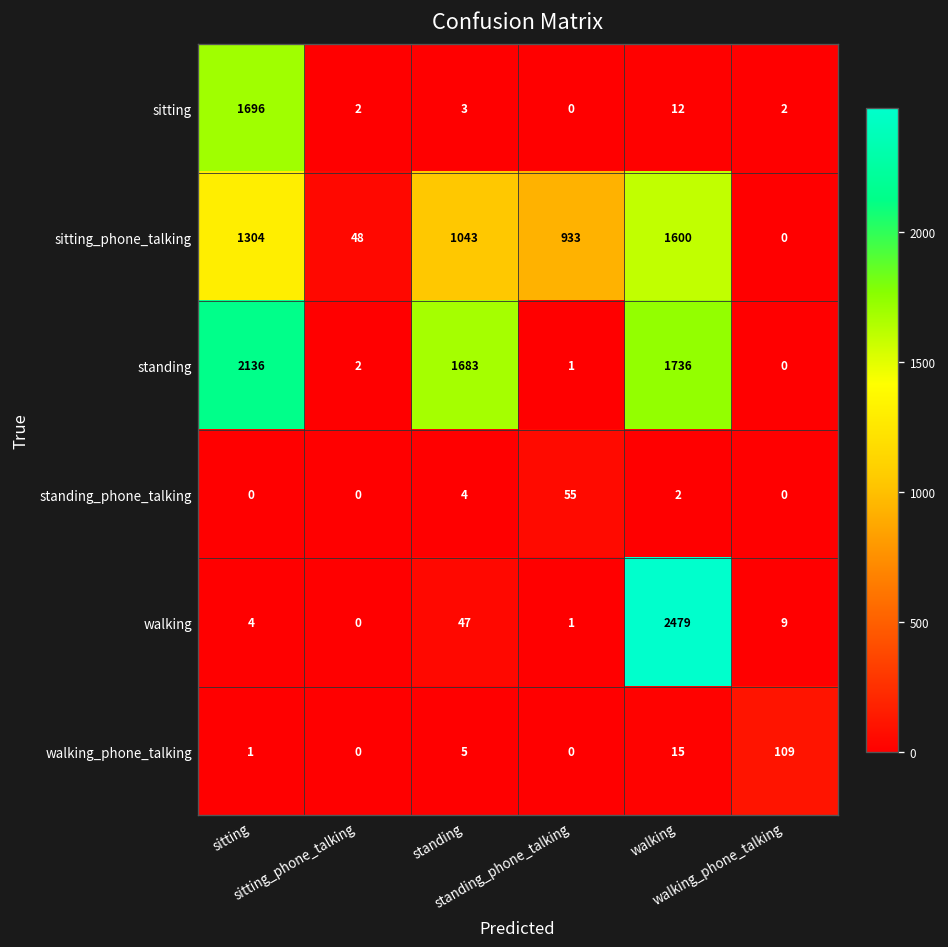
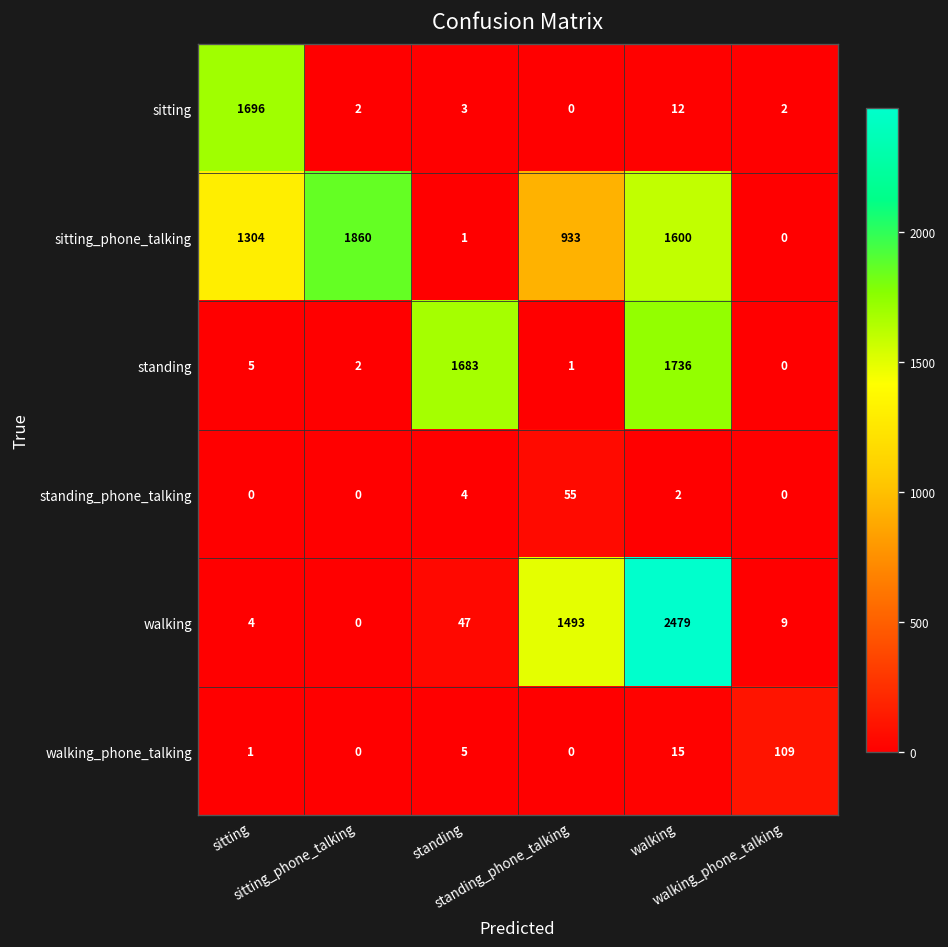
sitting_phone_talking, sitting_phone_talking: 48 -> 1860
sitting_phone_talking, standing: 1043 -> 1
standing, sitting: 2136 -> 5
walking, standing_phone_talking: 1 -> 1493
